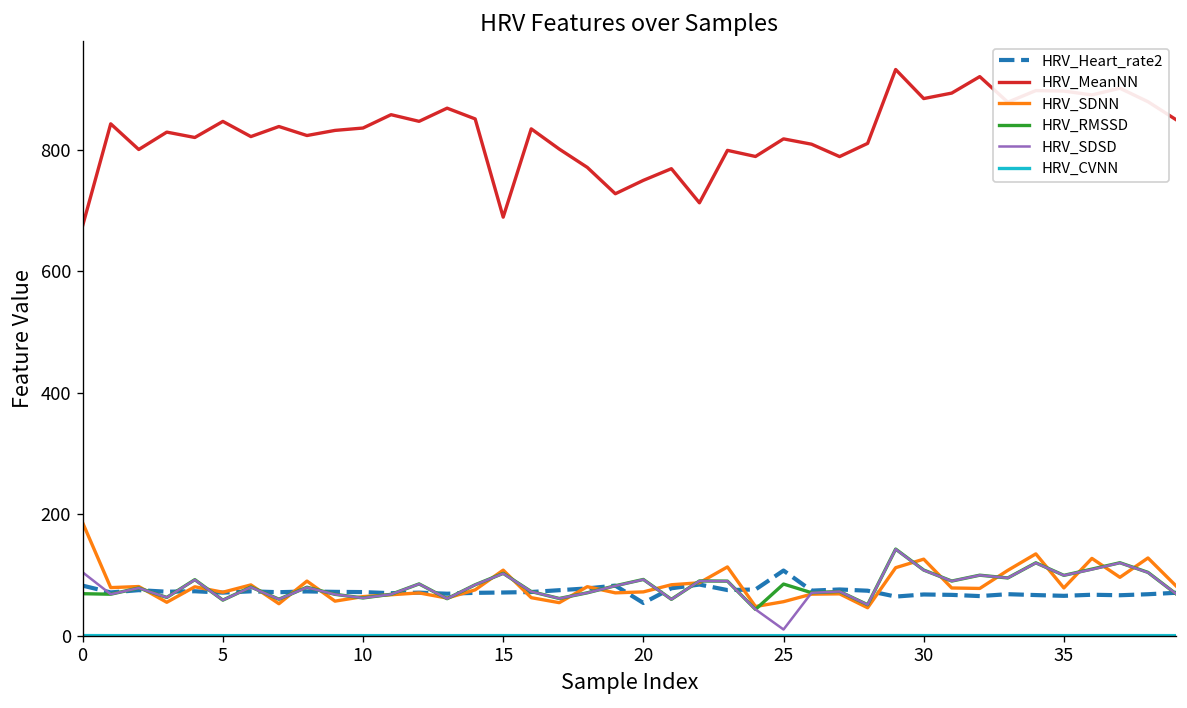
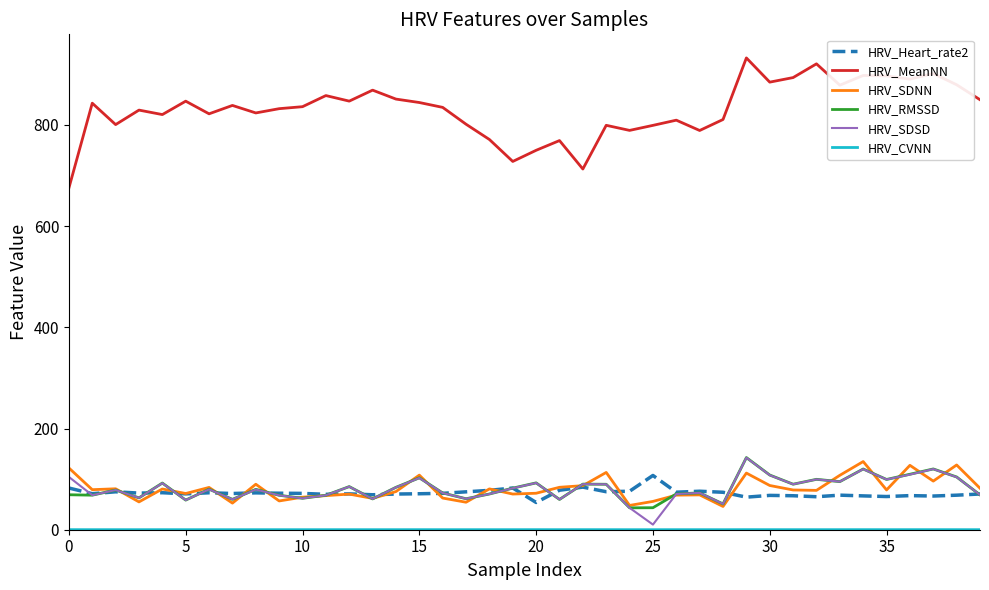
HRV_SDNN, 0: 190 -> 120
HRV_MeanNN, 15: 690 -> 840
HRV_MeanNN, 25: 820 -> 800
HRV_RMSSD, 25: 90 -> 40
HRV_SDNN, 30: 130 -> 90
